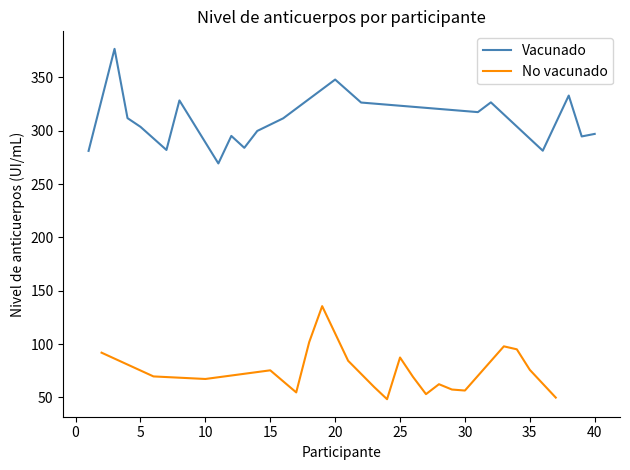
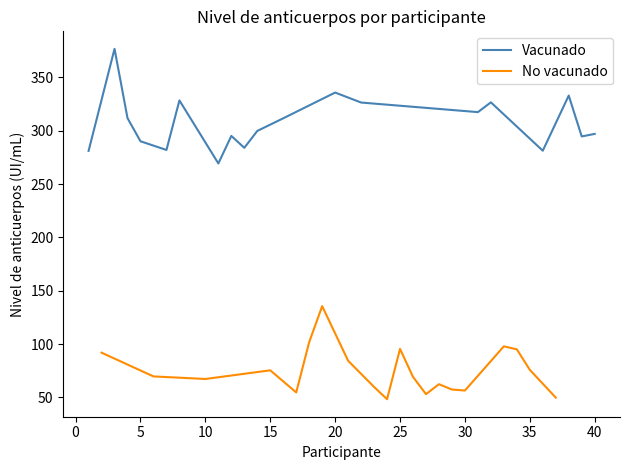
Vacunado, 5: 304 -> 290
Vacunado, 20: 348 -> 336
No vacunado, 25: 87 -> 95
